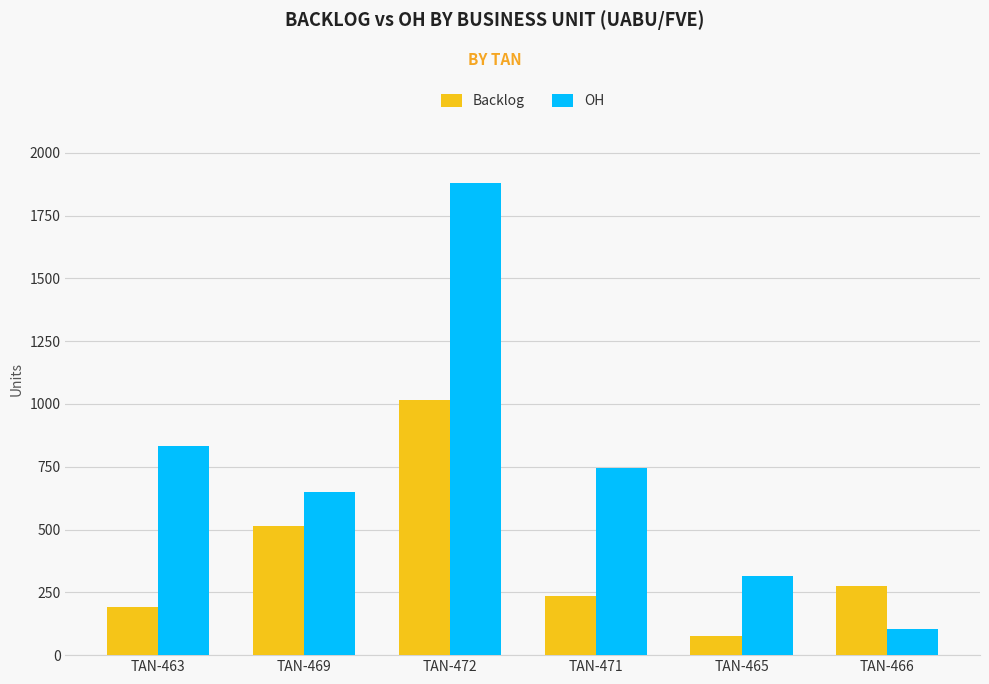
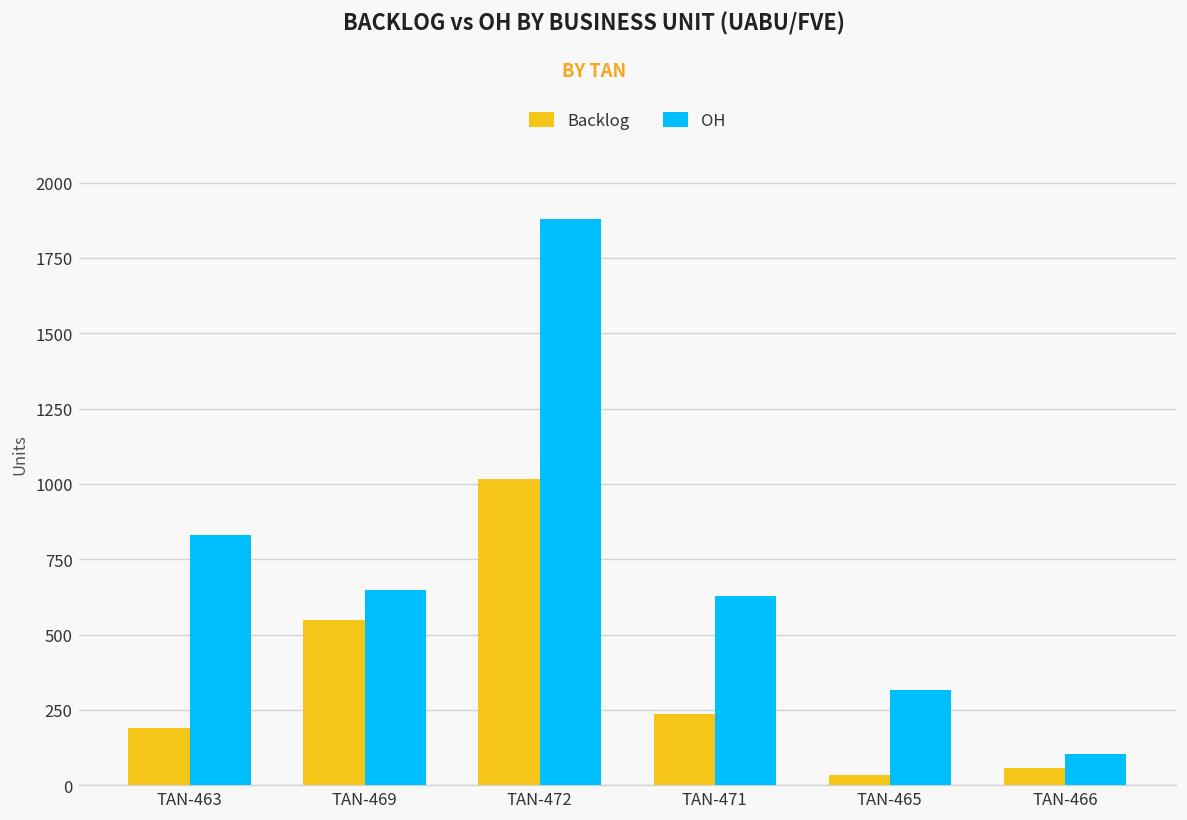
Backlog, TAN-469: 520 -> 550
OH, TAN-471: 750 -> 630
Backlog, TAN-465: 80 -> 40
Backlog, TAN-466: 280 -> 60
